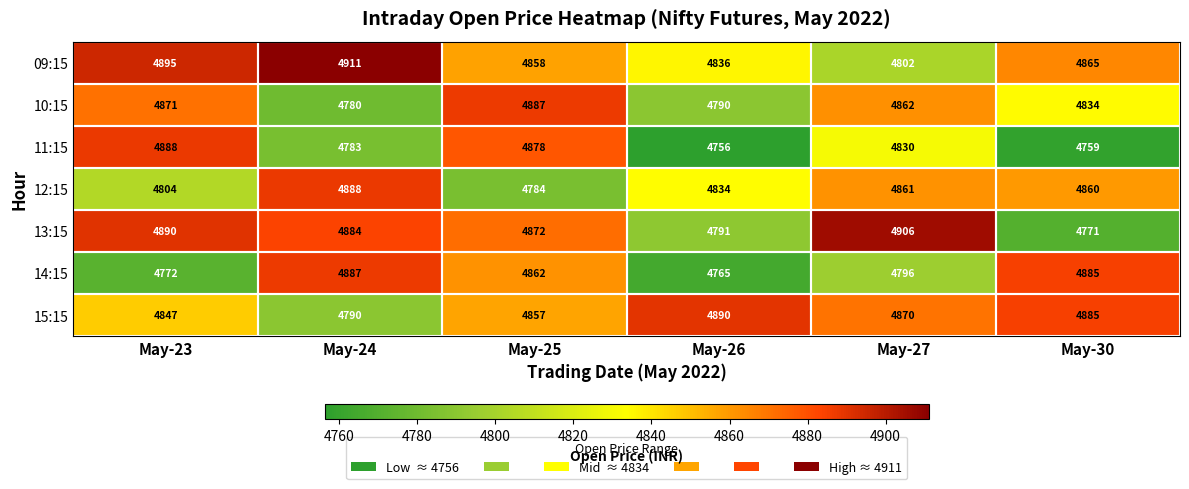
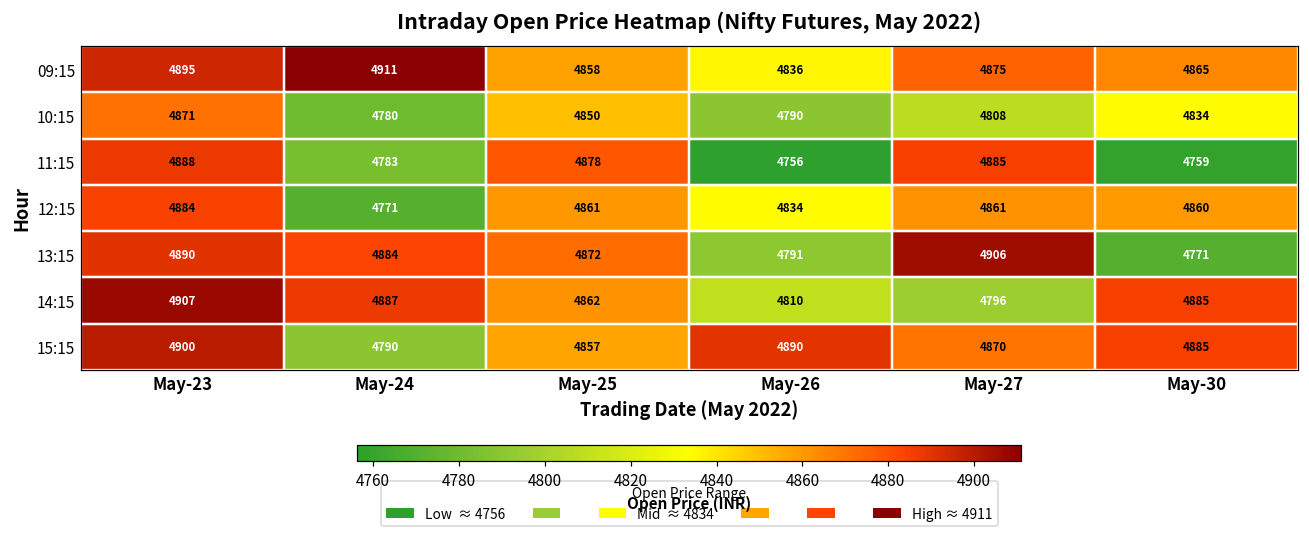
09:15, May-27: 4802 -> 4875
10:15, May-25: 4887 -> 4850
10:15, May-27: 4862 -> 4808
11:15, May-27: 4830 -> 4885
12:15, May-23: 4804 -> 4884
12:15, May-24: 4888 -> 4771
12:15, May-25: 4784 -> 4861
14:15, May-23: 4772 -> 4907
14:15, May-26: 4765 -> 4810
15:15, May-23: 4847 -> 4900
